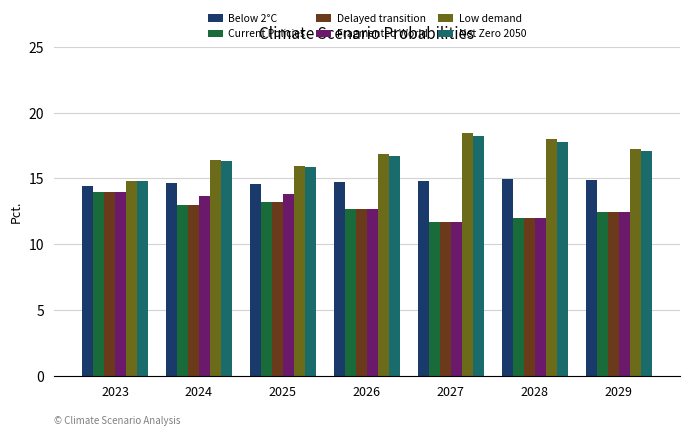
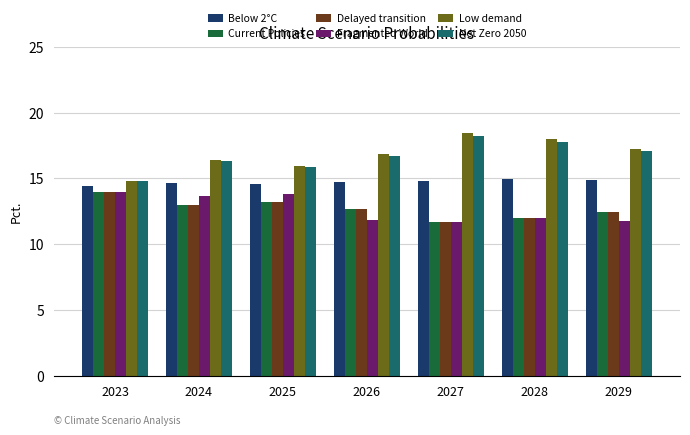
Fragmented World, 2026: 12.7 -> 11.8
Fragmented World, 2029: 12.5 -> 11.8
